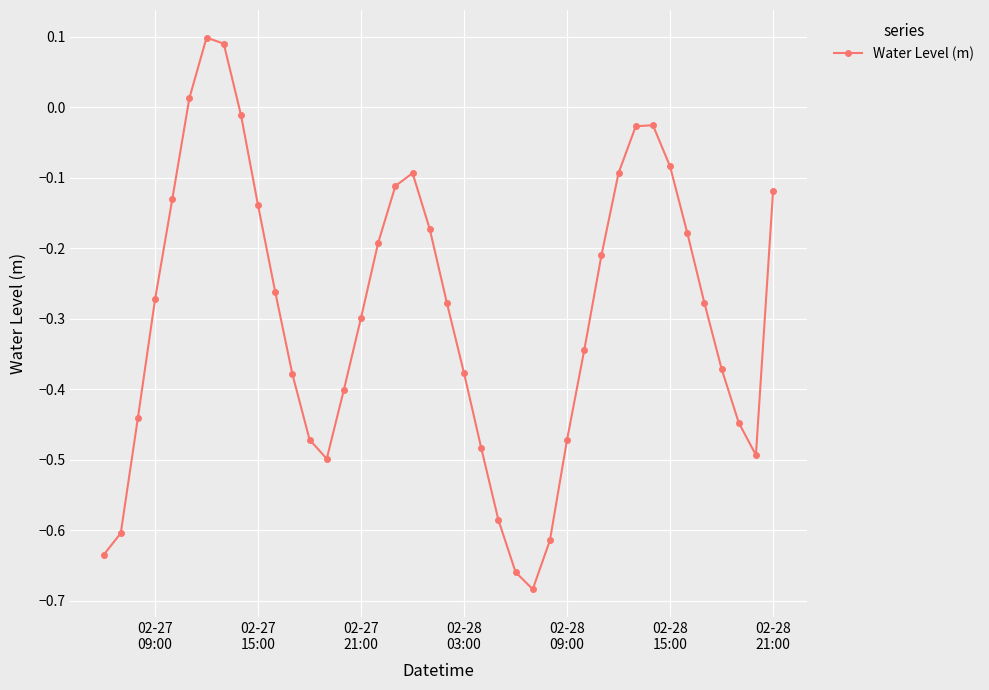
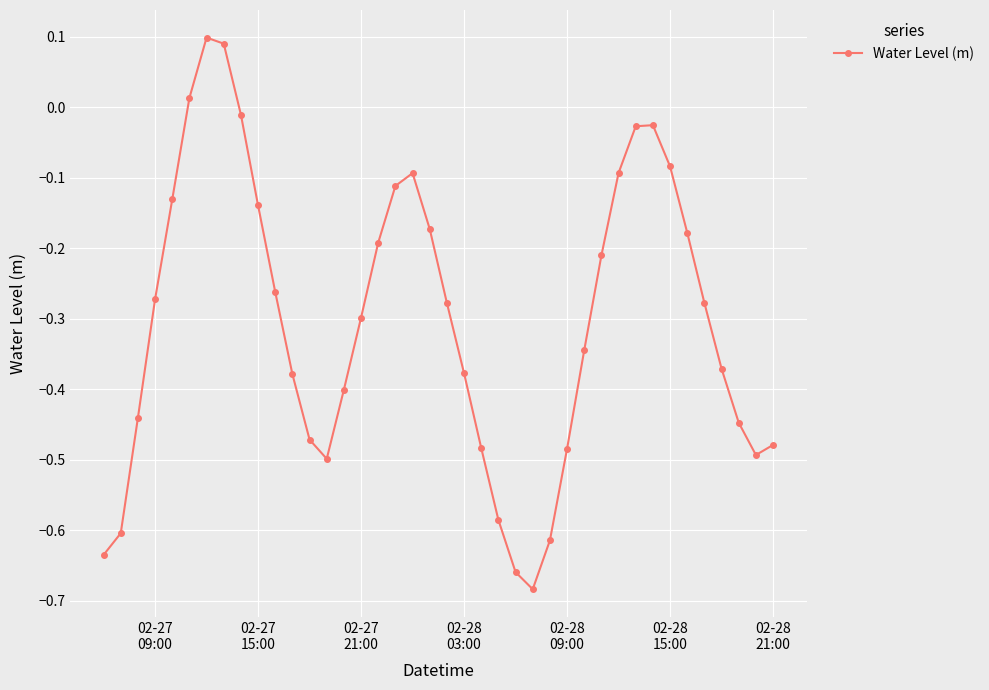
02-28 09:00: -0.47 -> -0.48
02-28 21:00: -0.12 -> -0.48
